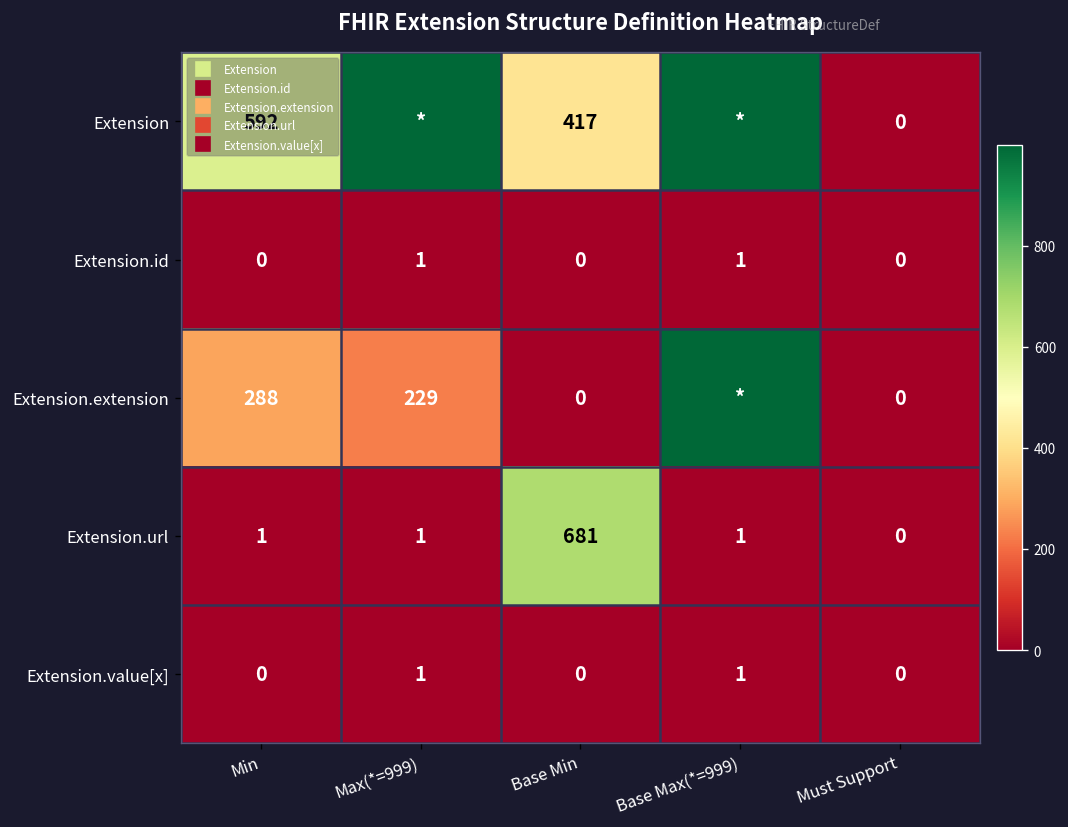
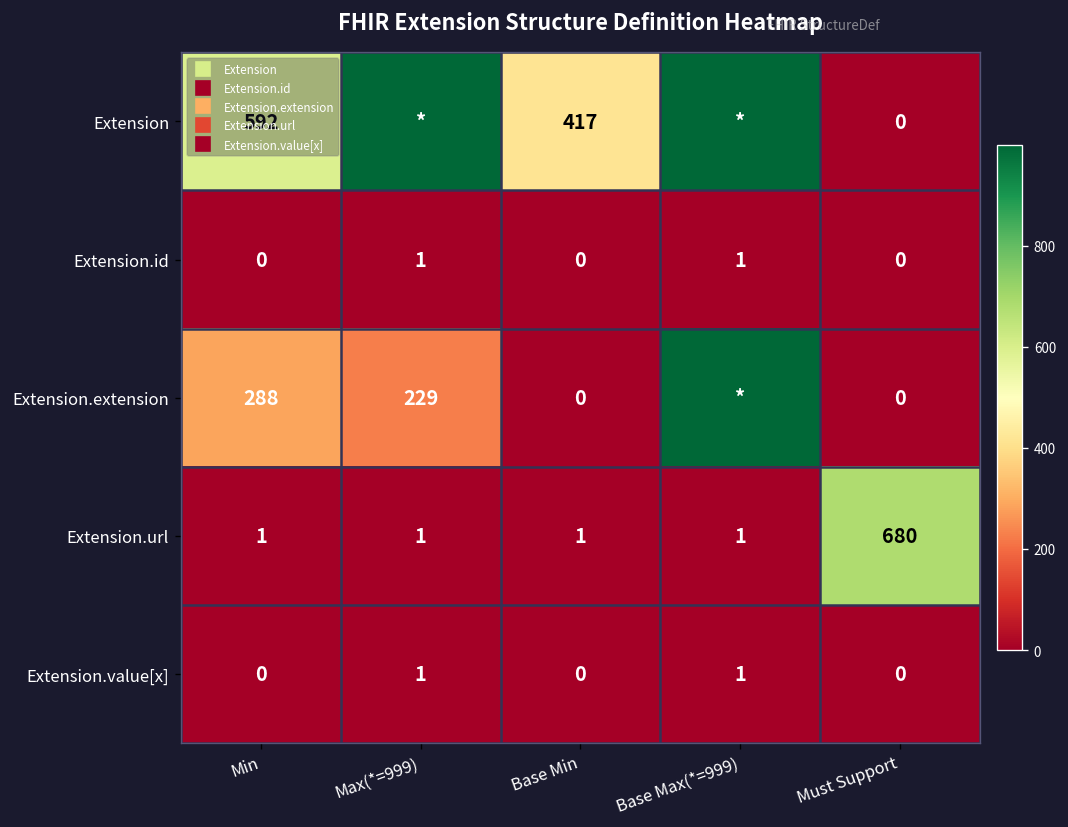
Extension.url, Base Min: 681 -> 1
Extension.url, Must Support: 0 -> 680
